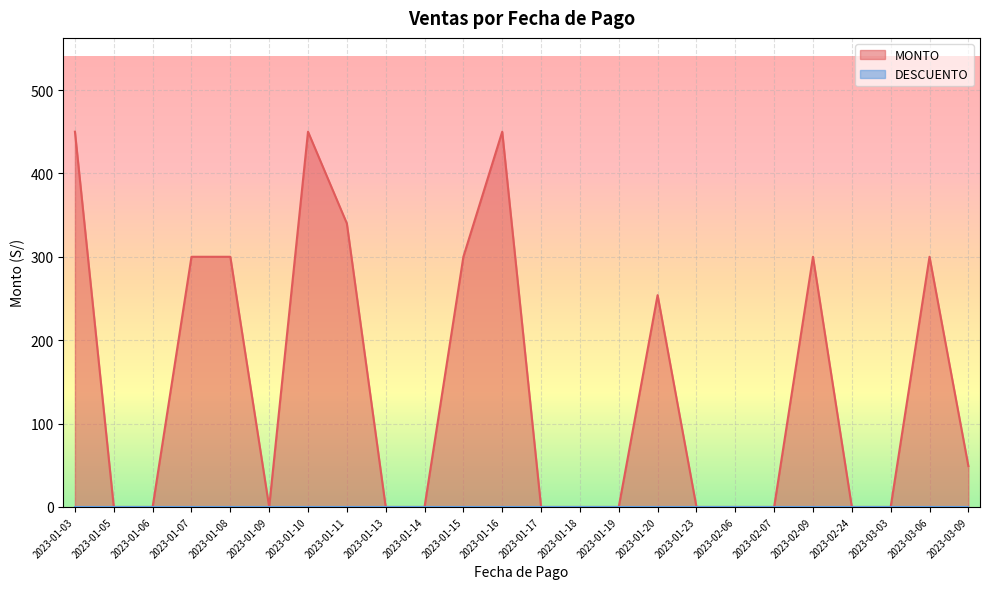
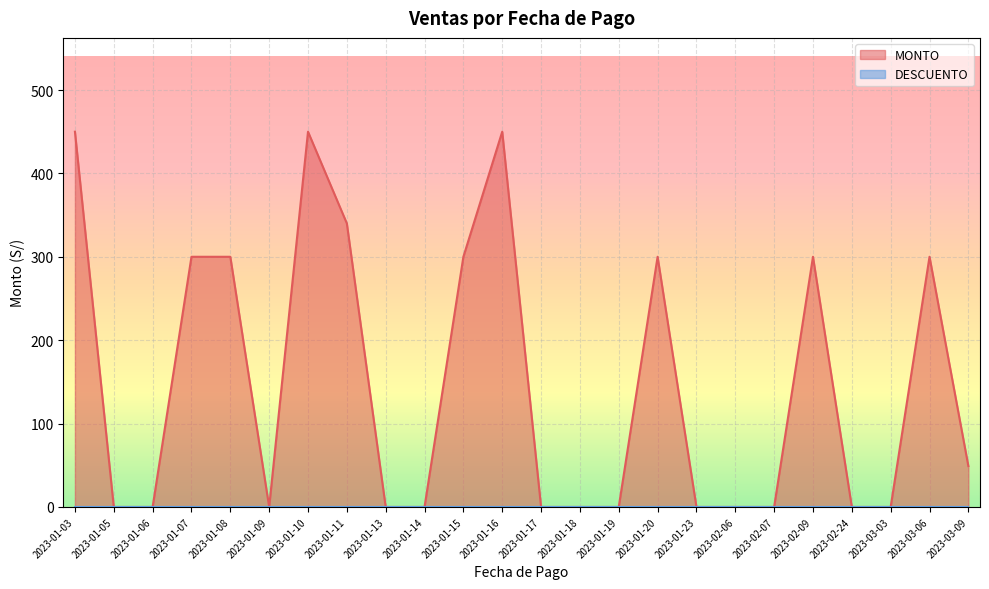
MONTO, 2023-01-20: 250 -> 300
